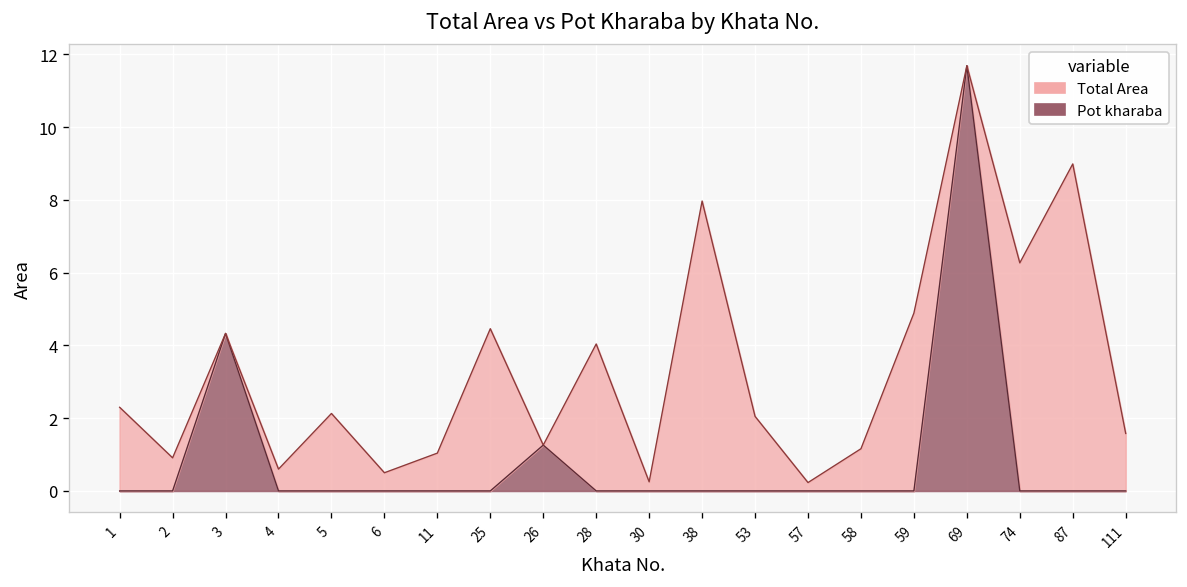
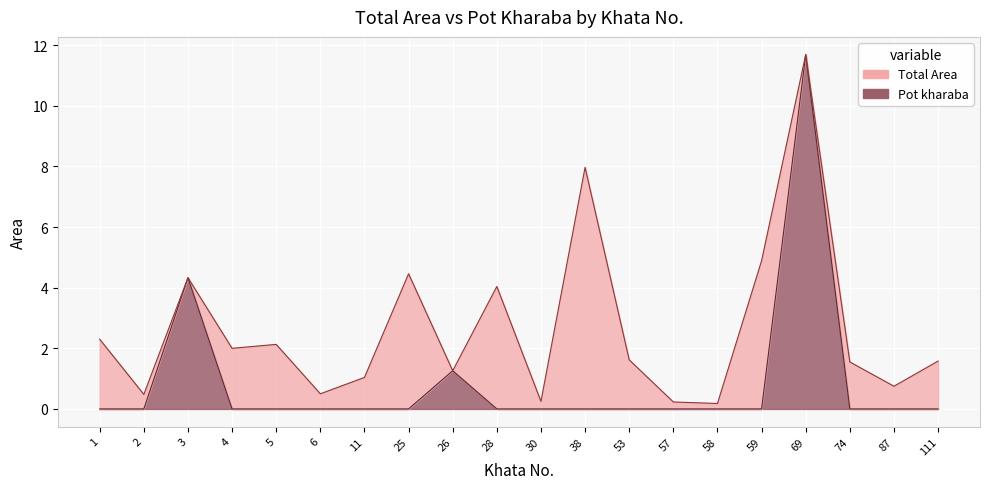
Total Area, 2: 0.9 -> 0.5
Total Area, 4: 0.6 -> 2.0
Total Area, 53: 2.1 -> 1.6
Total Area, 58: 1.2 -> 0.2
Total Area, 74: 6.3 -> 1.6
Total Area, 87: 9.0 -> 0.8
